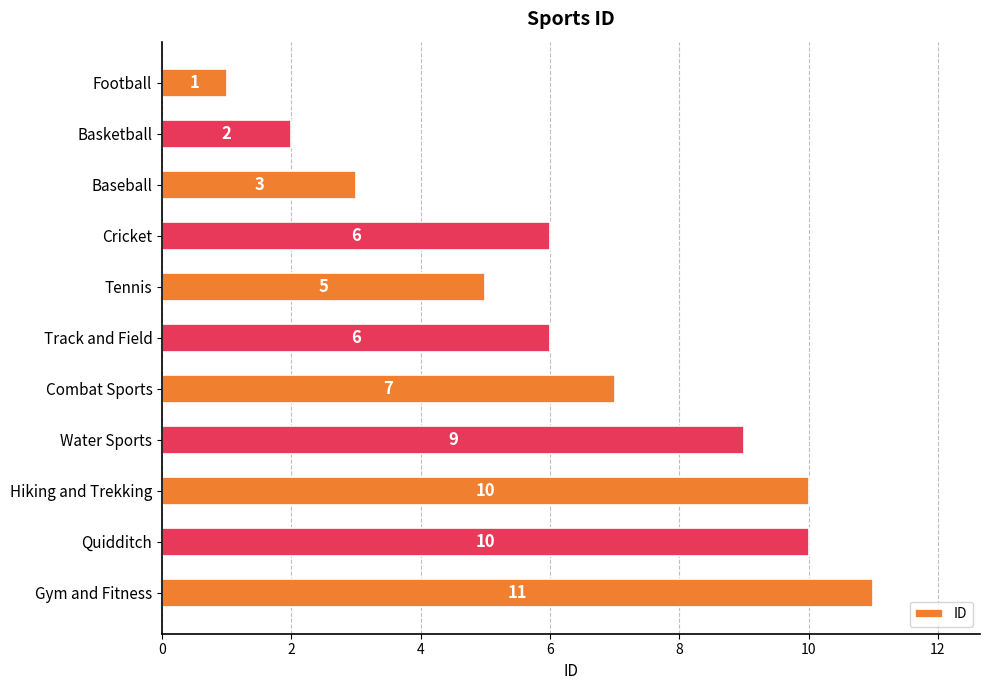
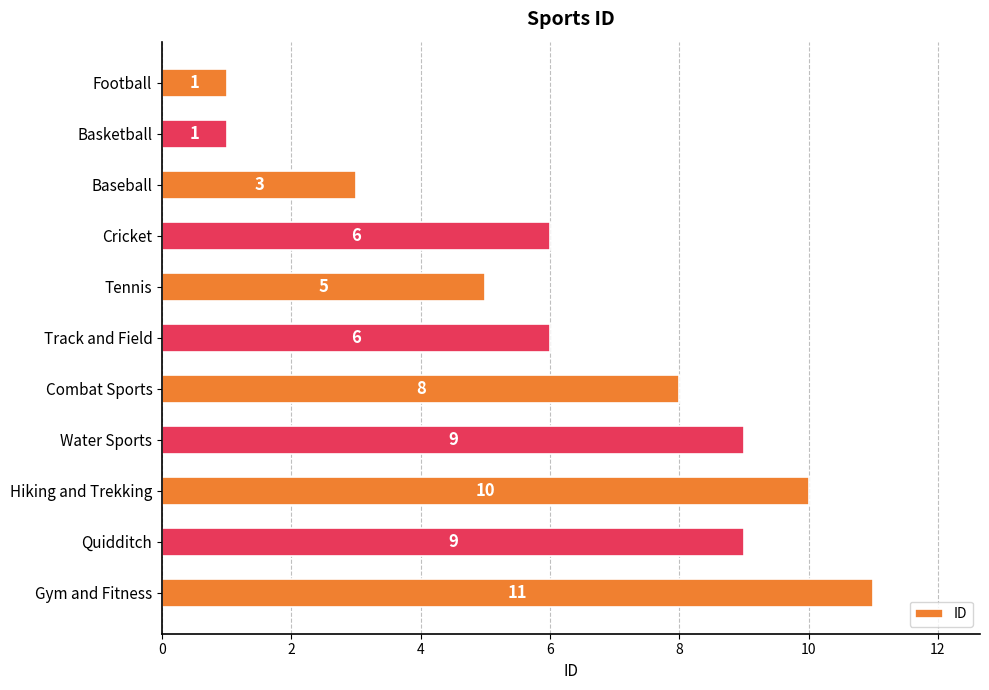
Basketball: 2 -> 1
Combat Sports: 7 -> 8
Quidditch: 10 -> 9
